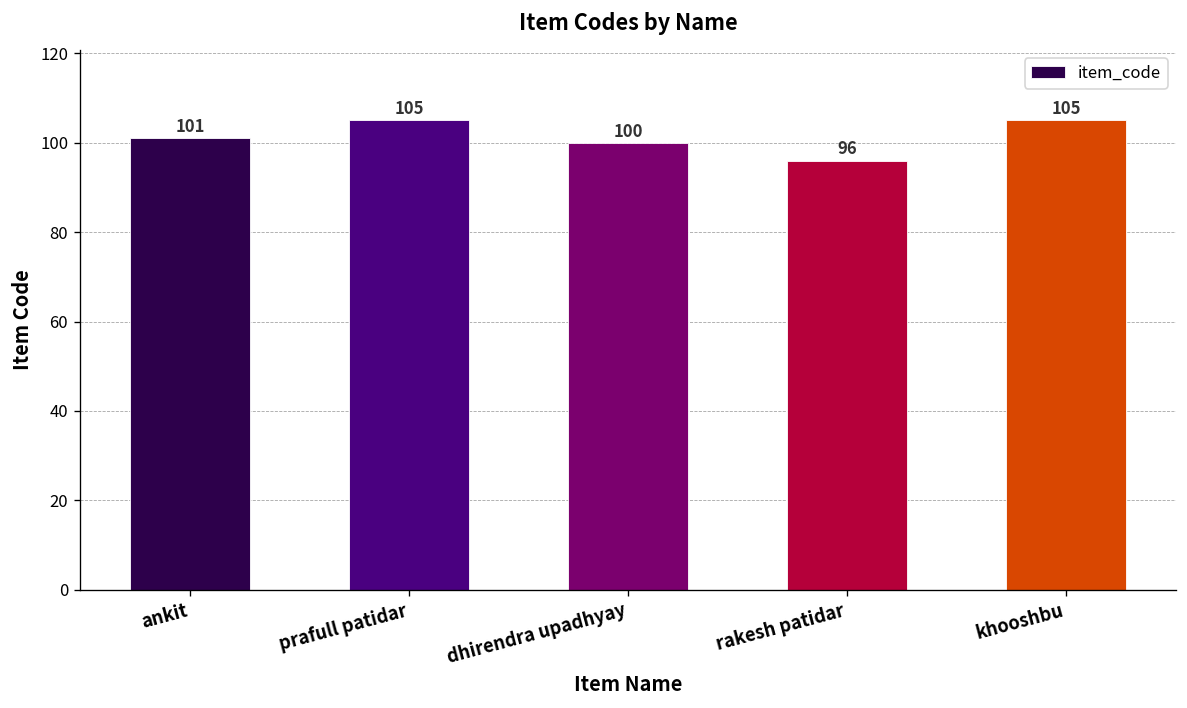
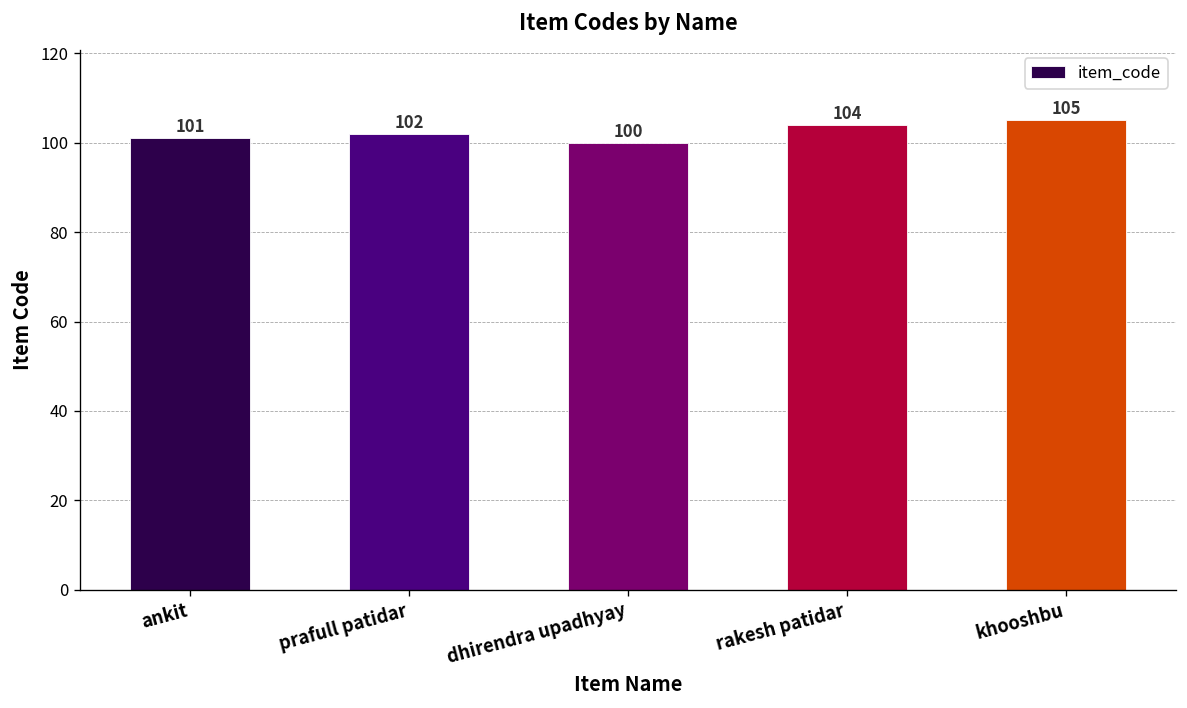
prafull patidar: 105 -> 102
rakesh patidar: 96 -> 104
